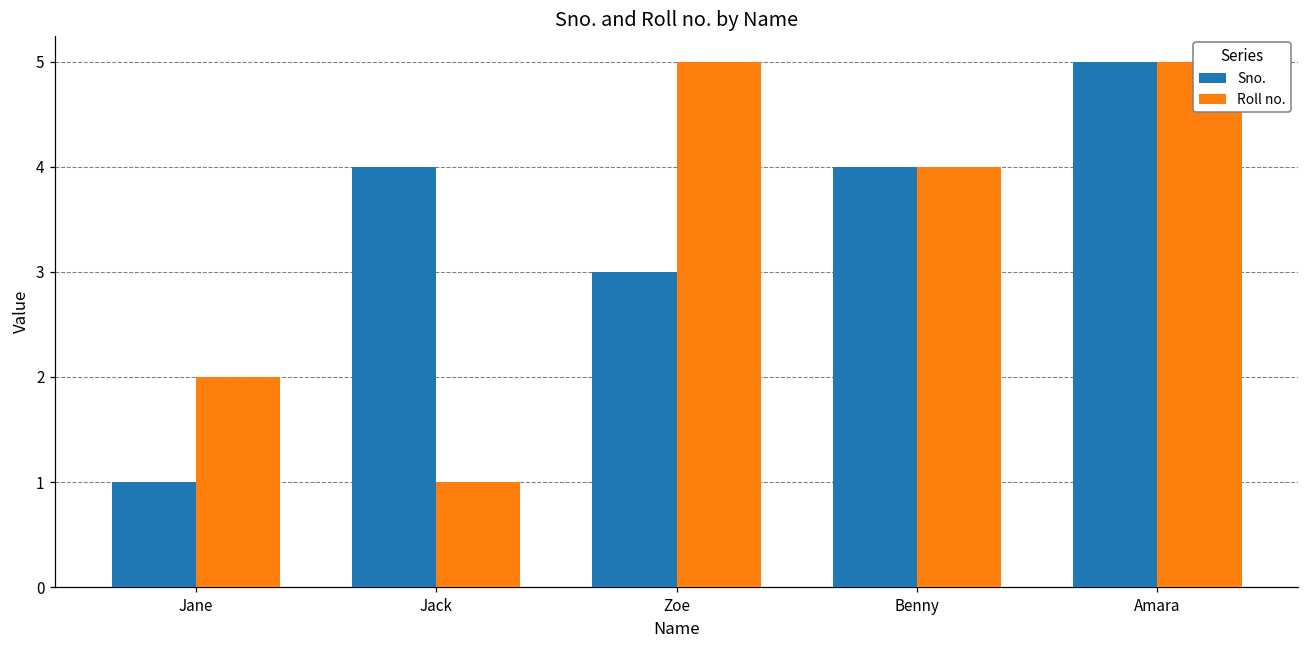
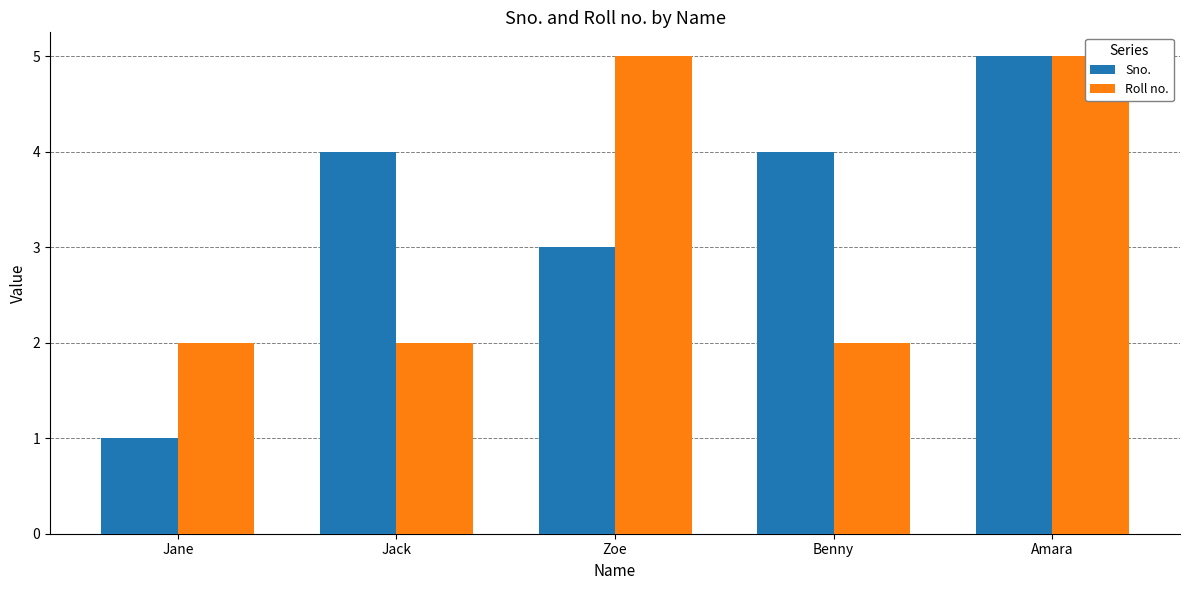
Roll no., Jack: 1 -> 2
Roll no., Benny: 4 -> 2
